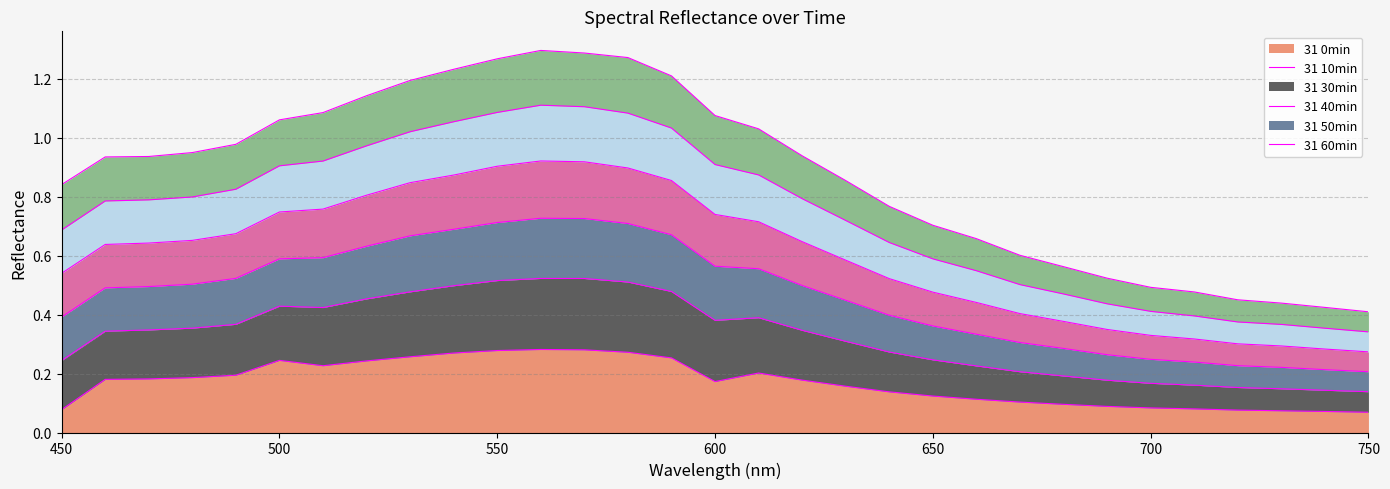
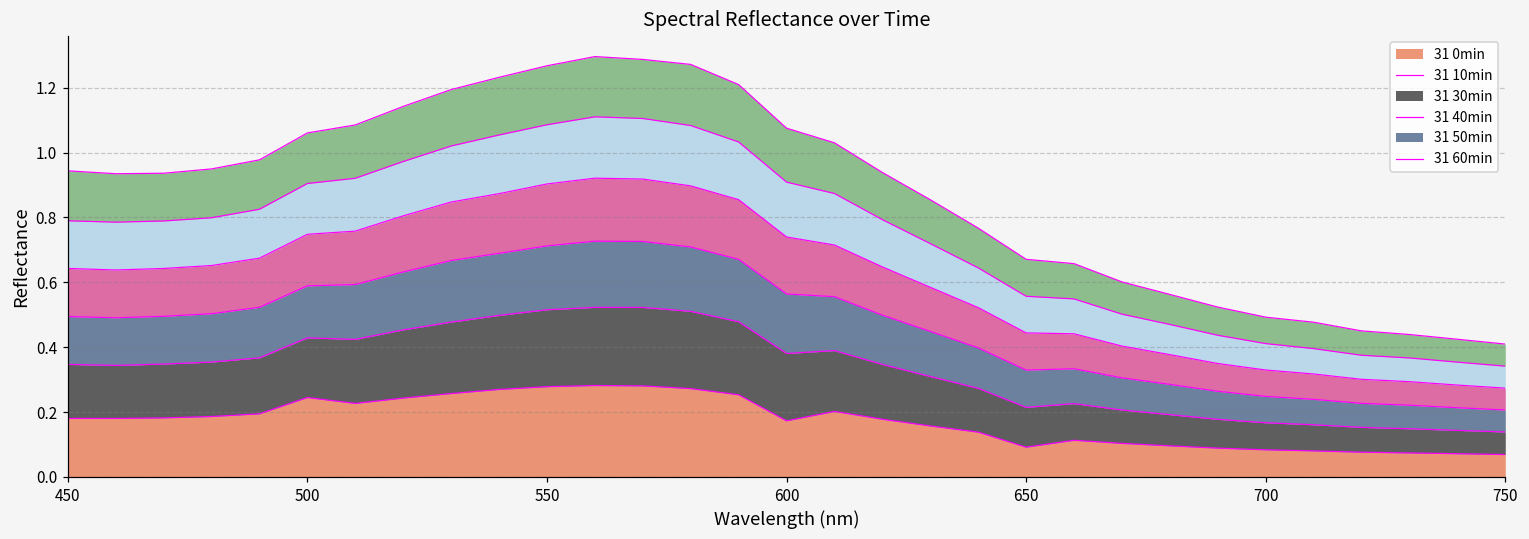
31 0min, 450: 0.08 -> 0.18
31 0min, 650: 0.12 -> 0.09
